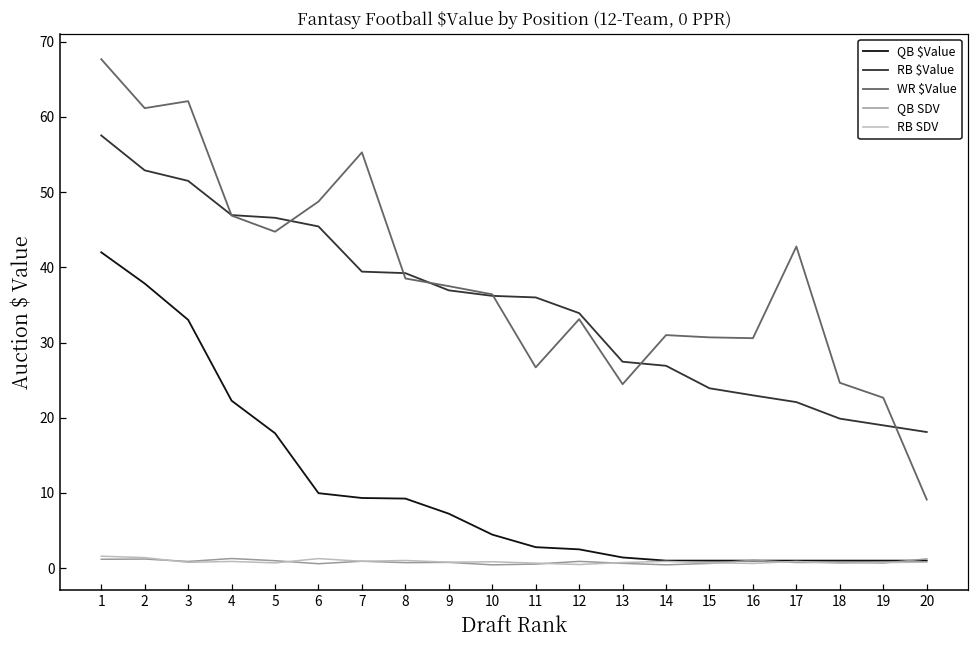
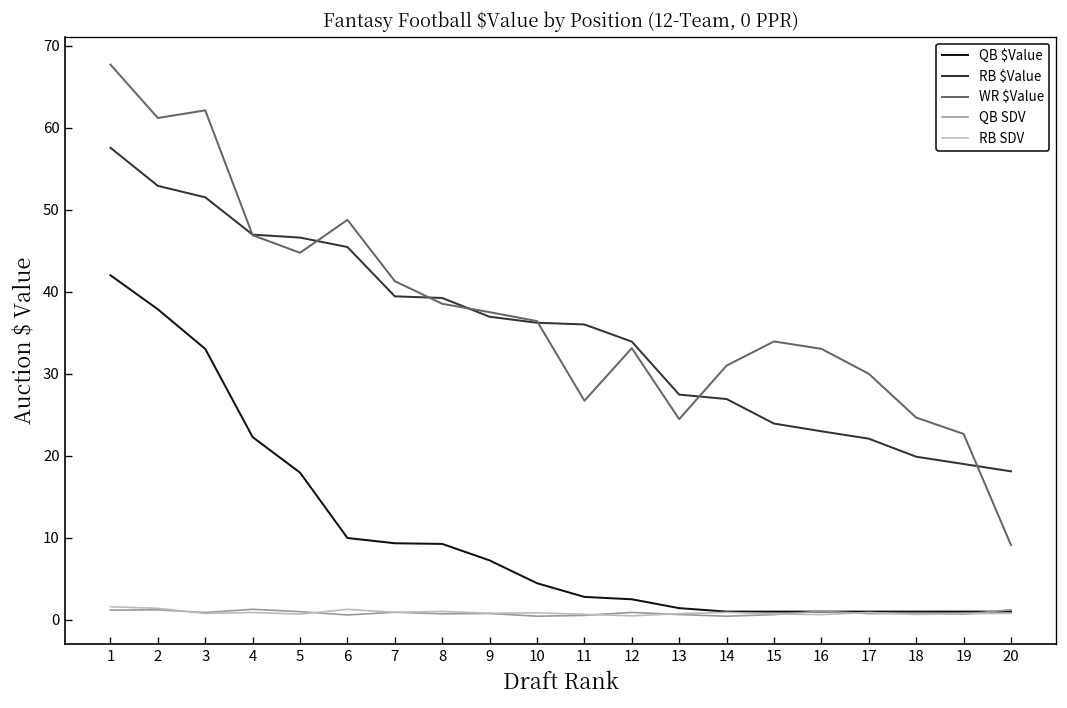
WR $Value, 7: 55 -> 41
WR $Value, 15: 31 -> 34
WR $Value, 16: 31 -> 33
WR $Value, 17: 43 -> 30
